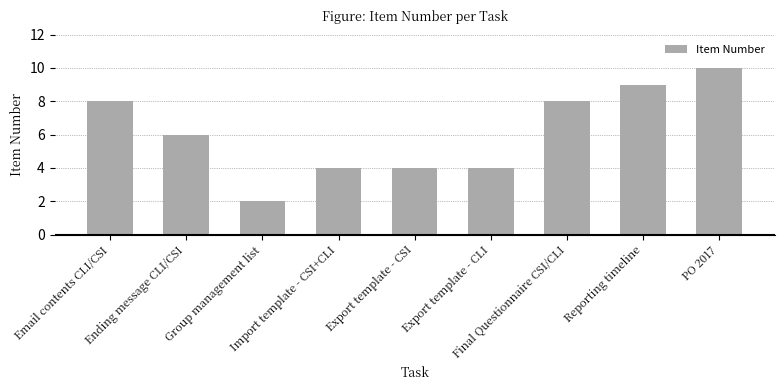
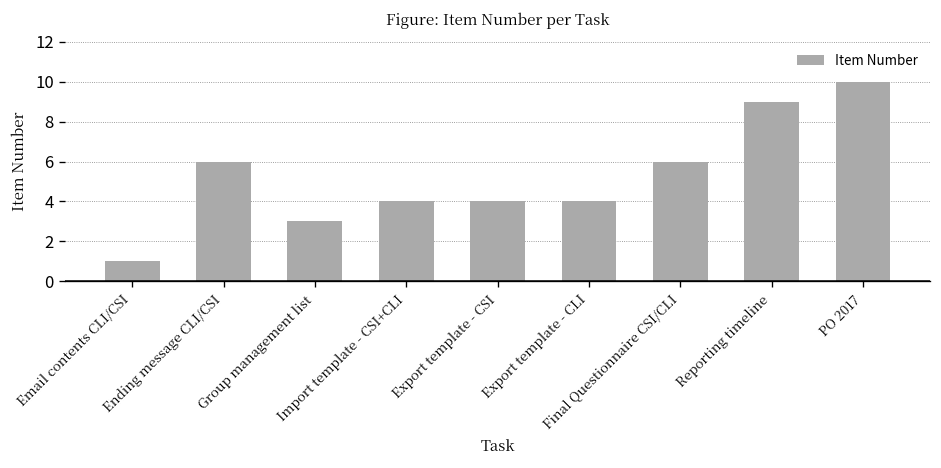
Email contents CLI/CSI: 8 -> 1
Group management list: 2 -> 3
Final Questionnaire CSI/CLI: 8 -> 6
